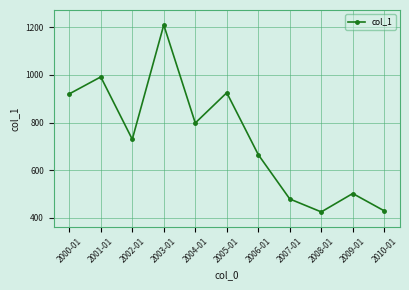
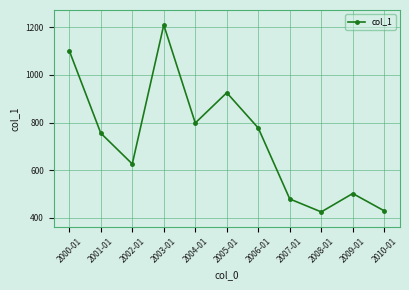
2000-01: 920 -> 1100
2001-01: 990 -> 760
2002-01: 730 -> 630
2006-01: 670 -> 780
